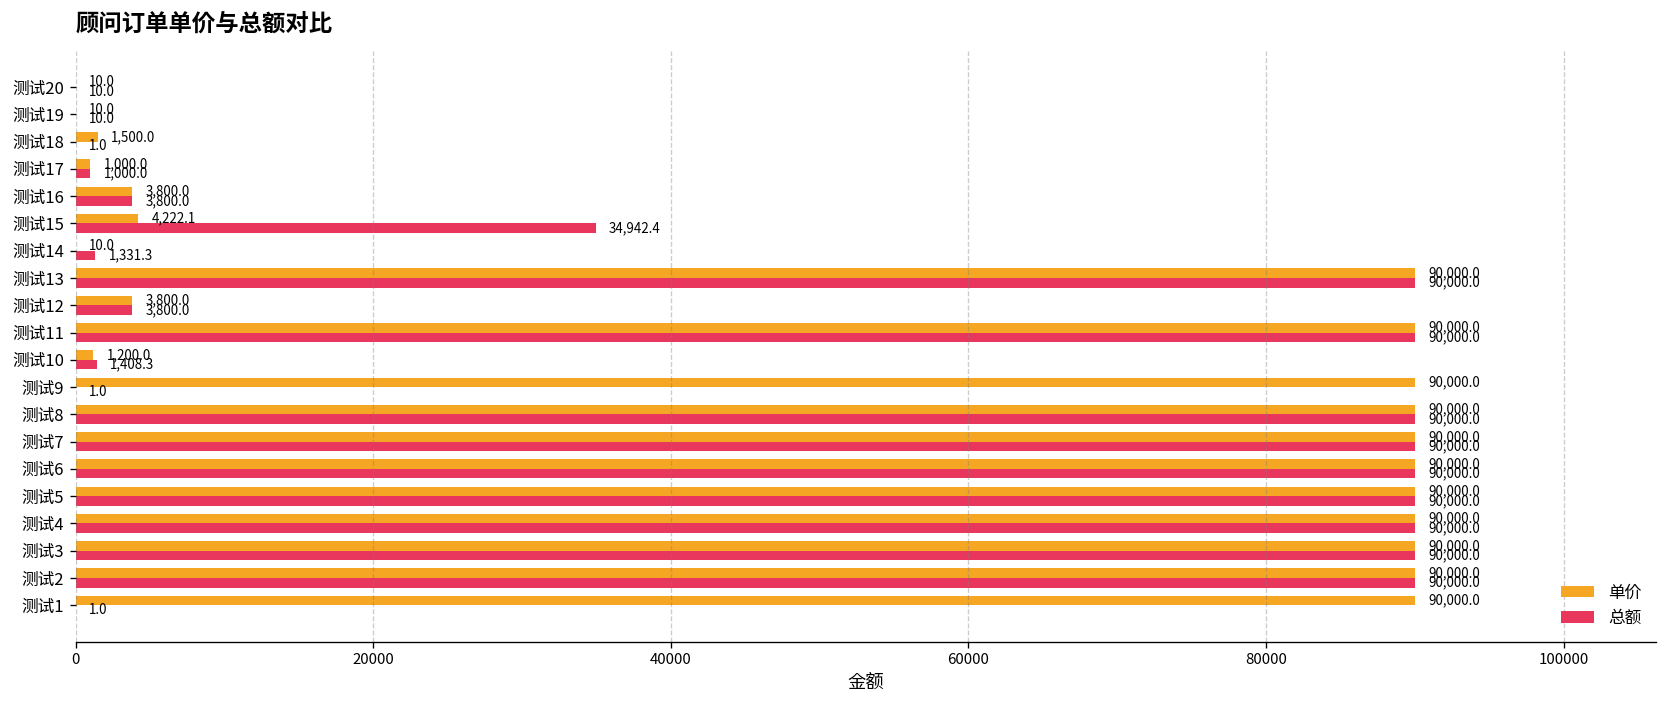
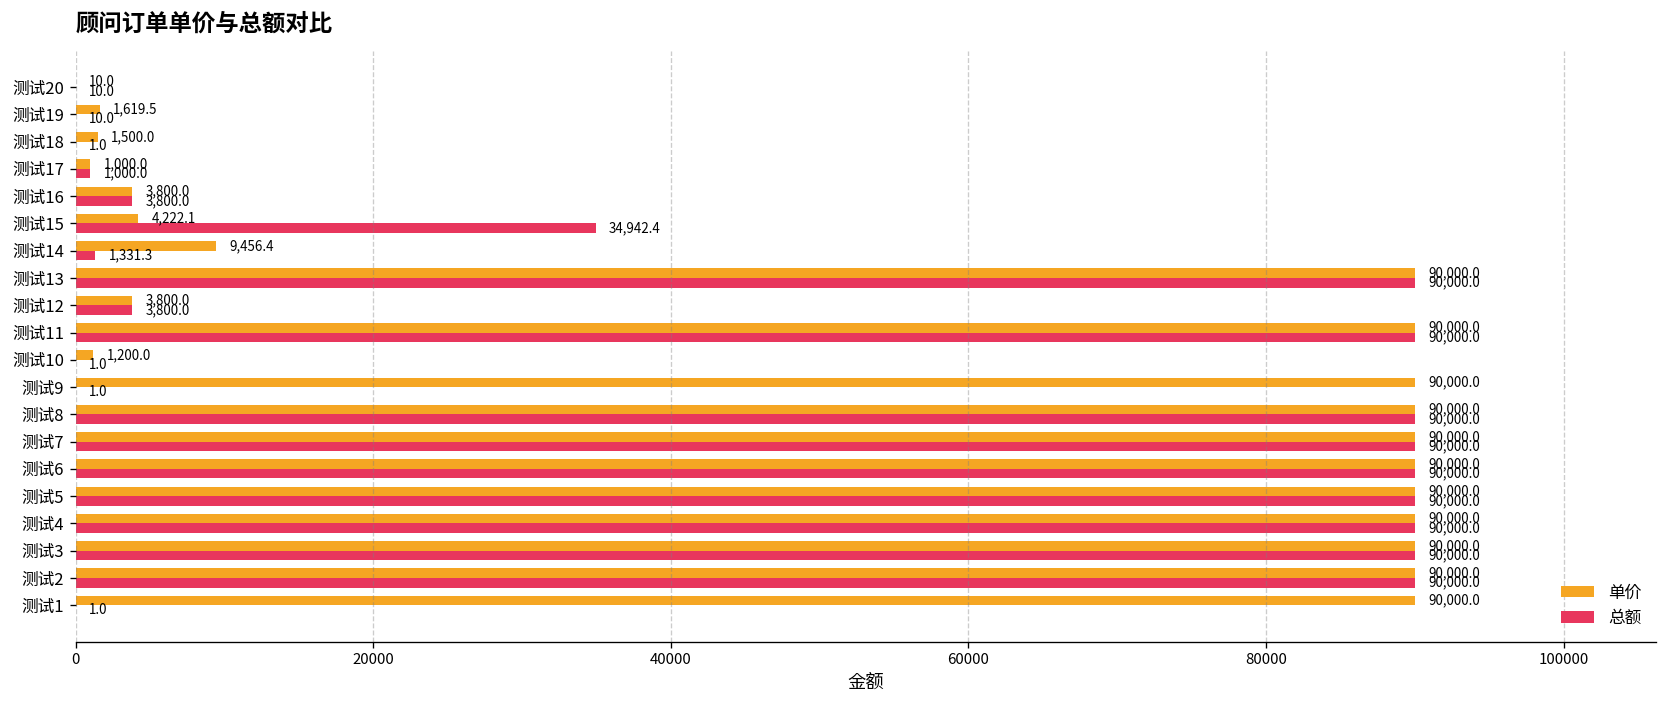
单价, 测试19: 10.0 -> 1,619.5
单价, 测试14: 10.0 -> 9,456.4
总额, 测试10: 1,408.3 -> 1.0
